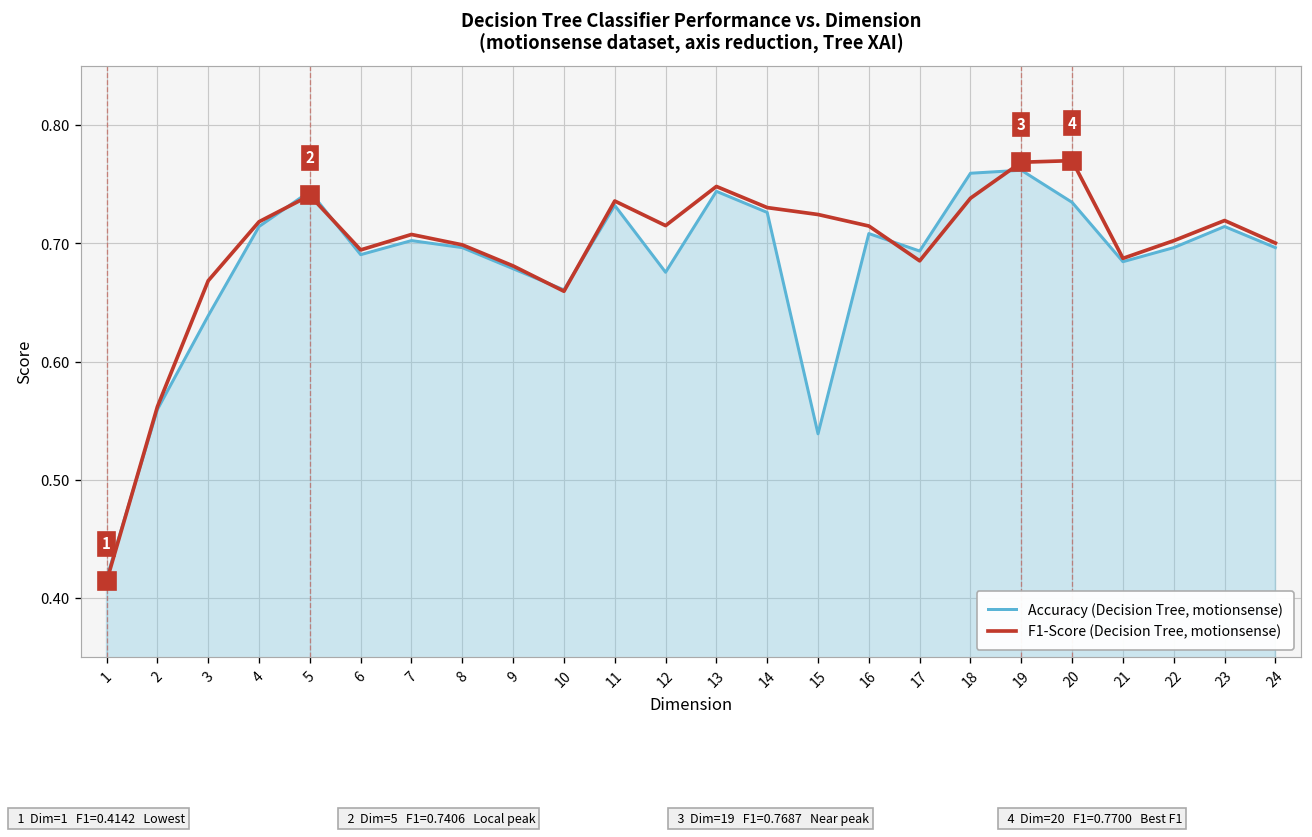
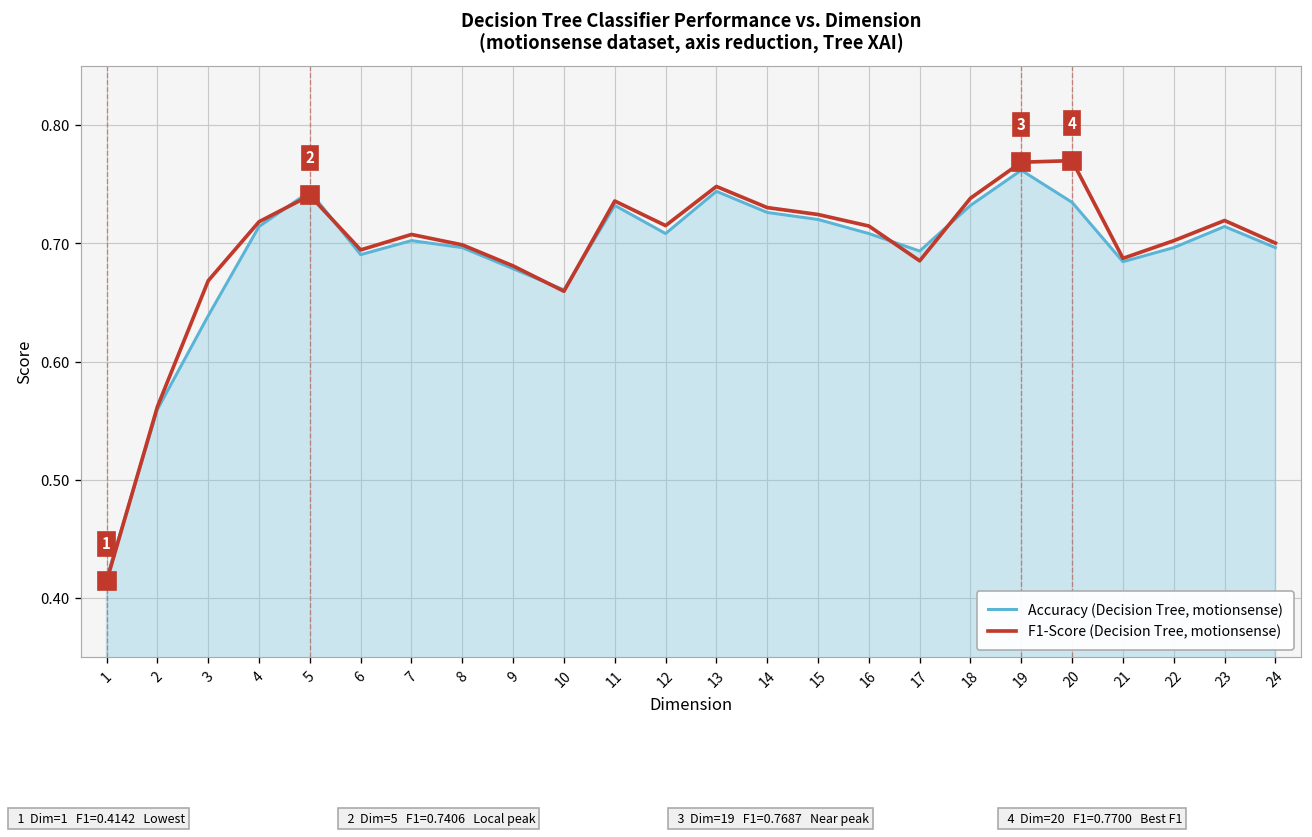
Accuracy (Decision Tree, motionsense), 12: 0.68 -> 0.71
Accuracy (Decision Tree, motionsense), 15: 0.54 -> 0.72
Accuracy (Decision Tree, motionsense), 18: 0.76 -> 0.73
